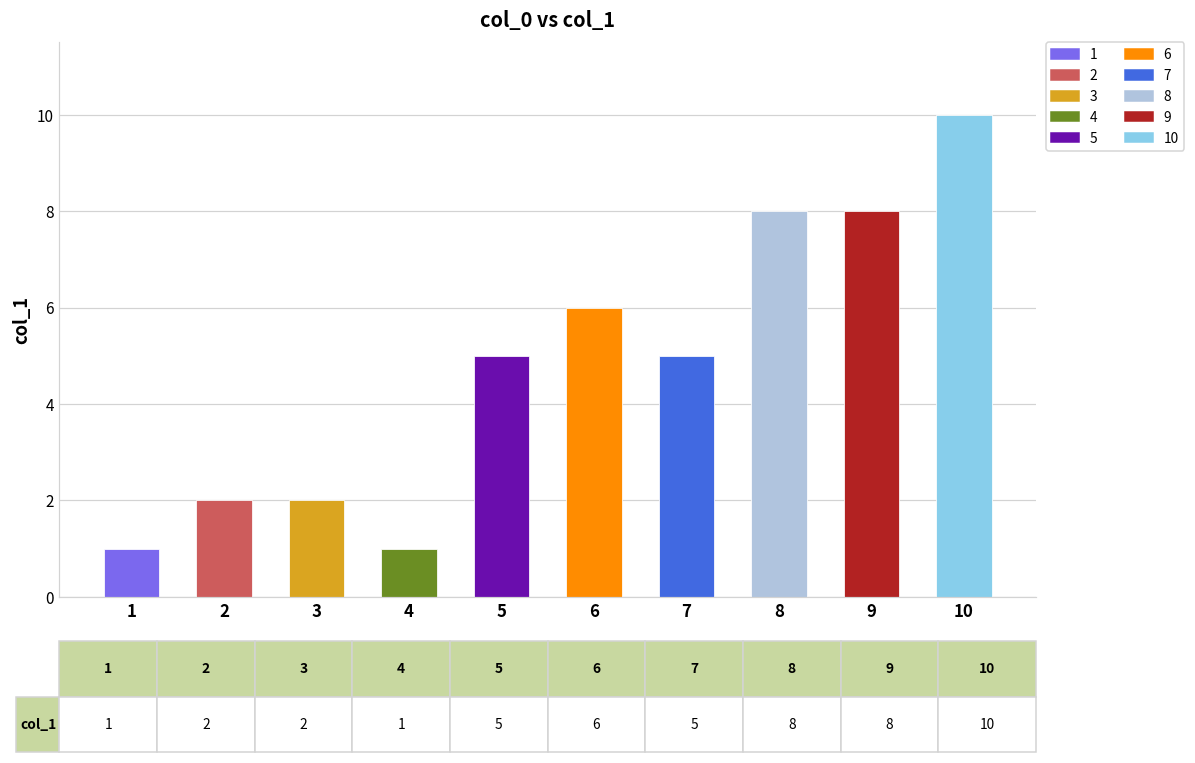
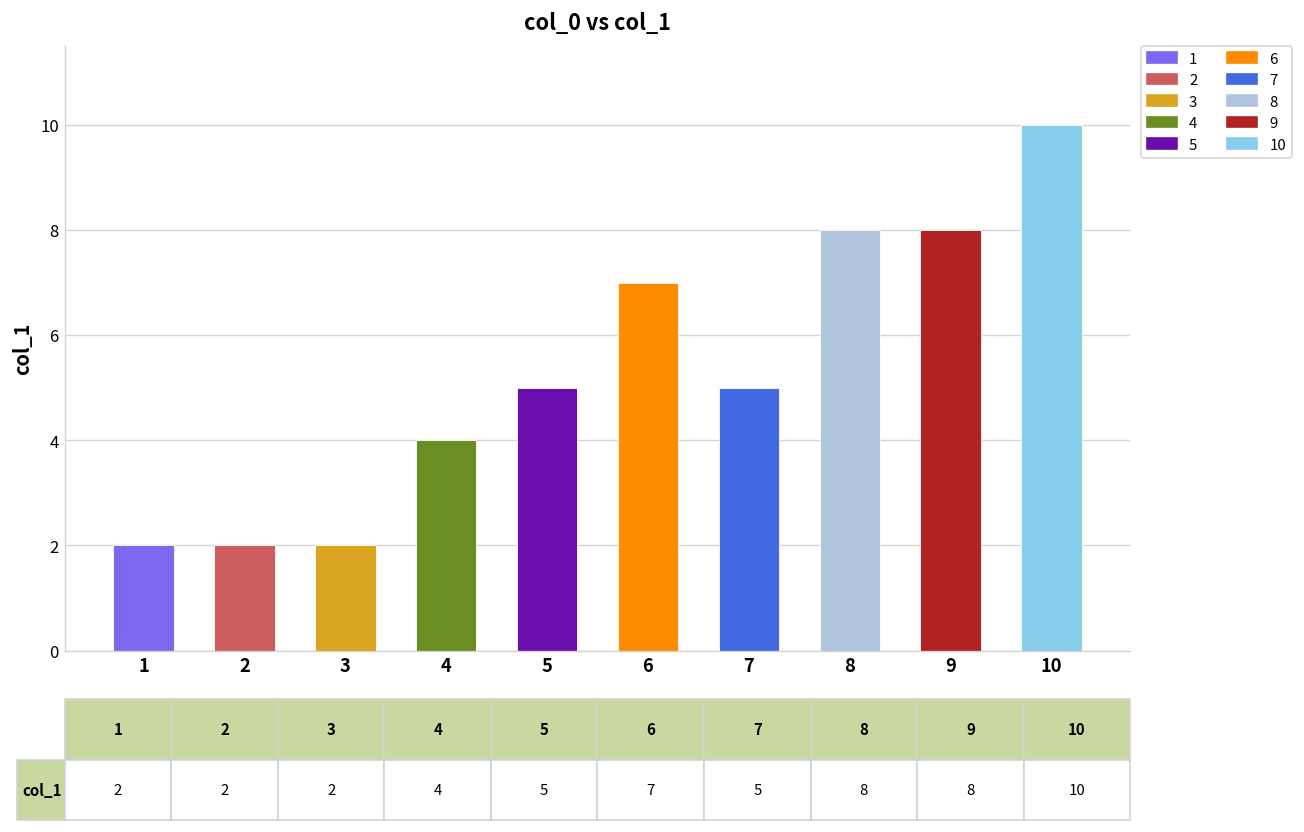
1: 1 -> 2
4: 1 -> 4
6: 6 -> 7
